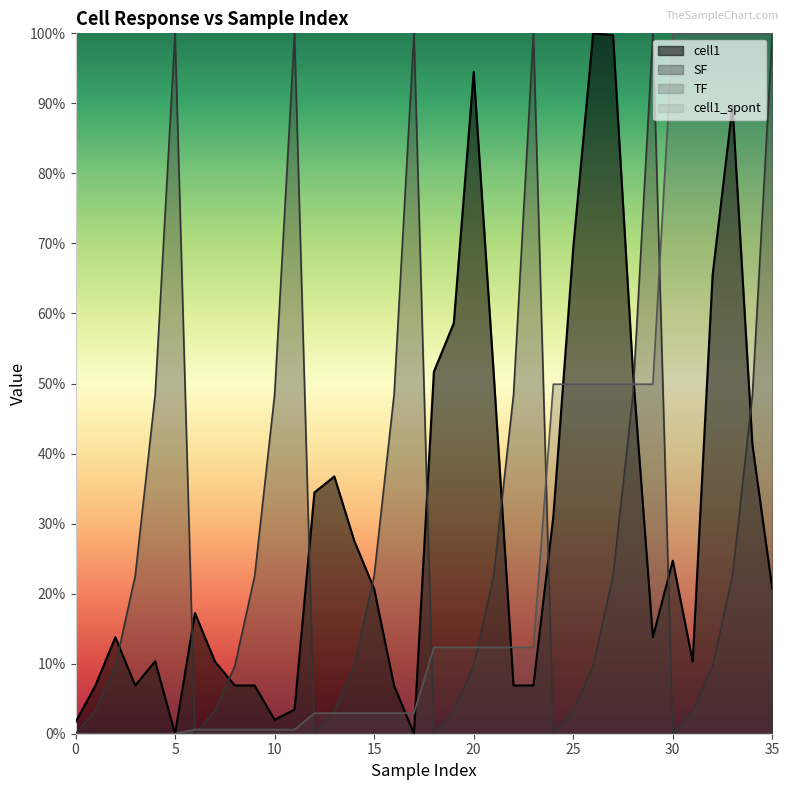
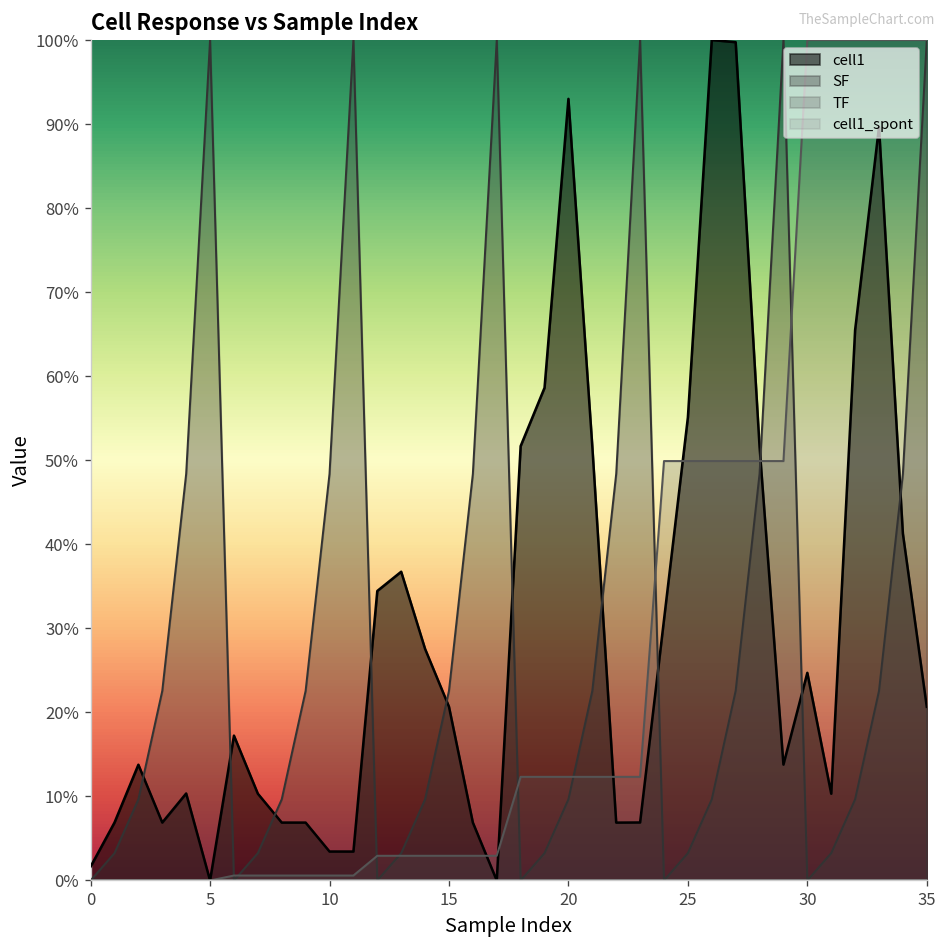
cell1, 10: 2% -> 3%
cell1, 20: 94% -> 93%
cell1, 25: 69% -> 55%
